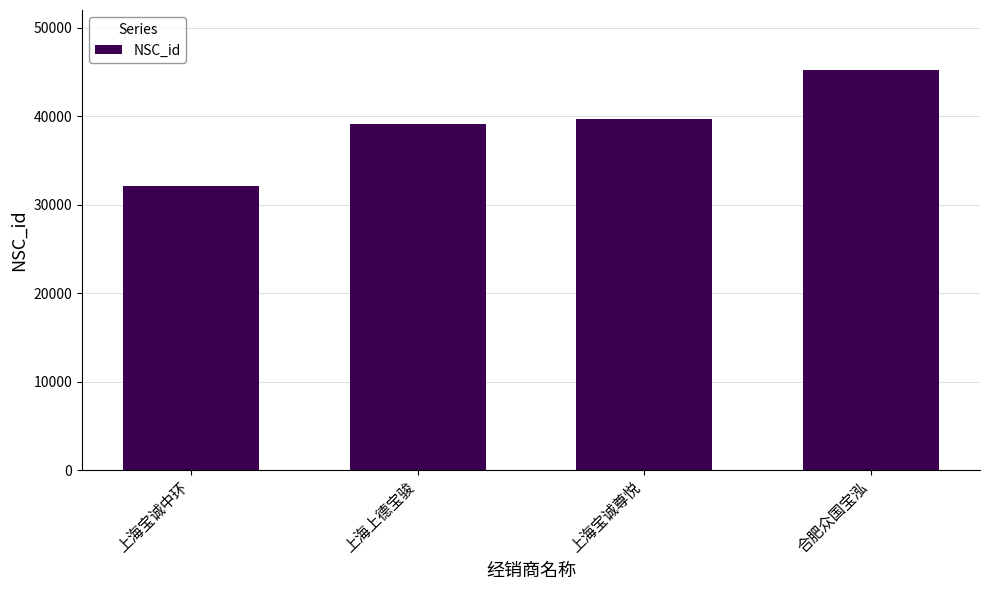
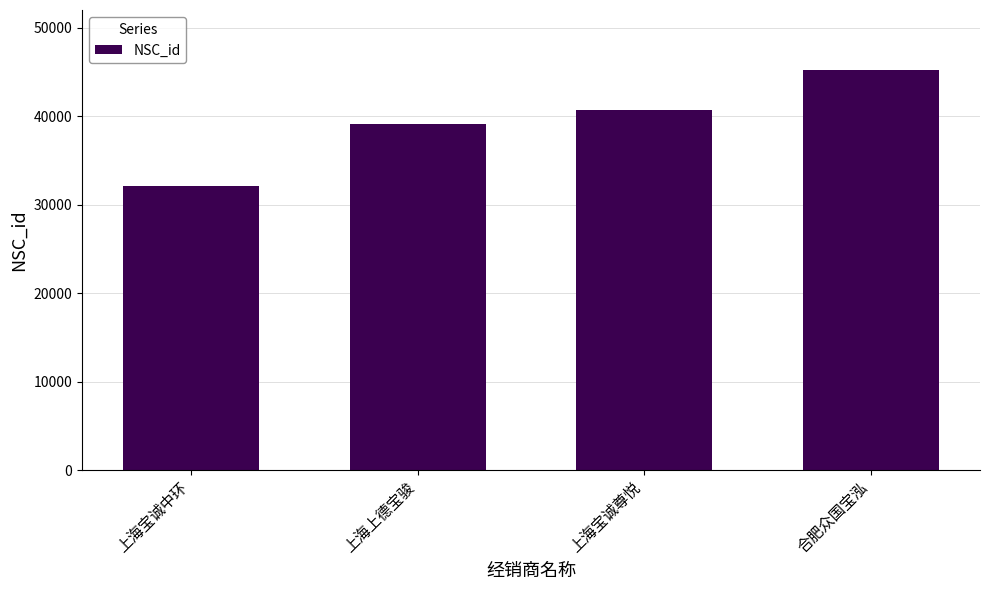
上海宝诚尊悦: 40000 -> 41000
